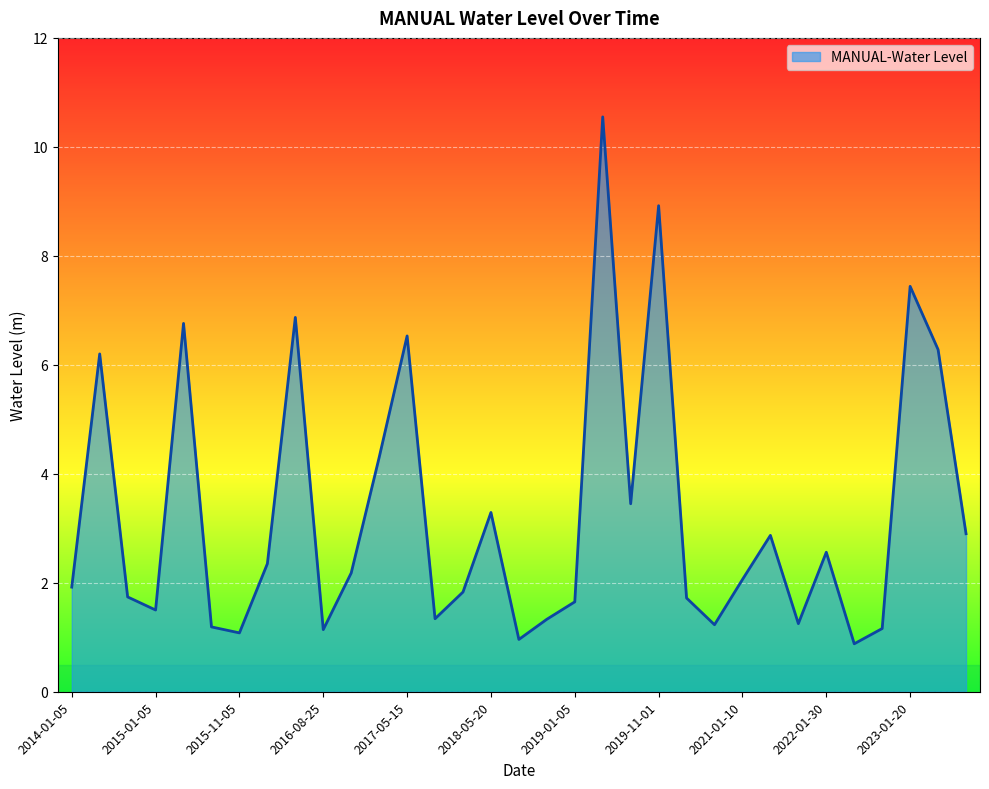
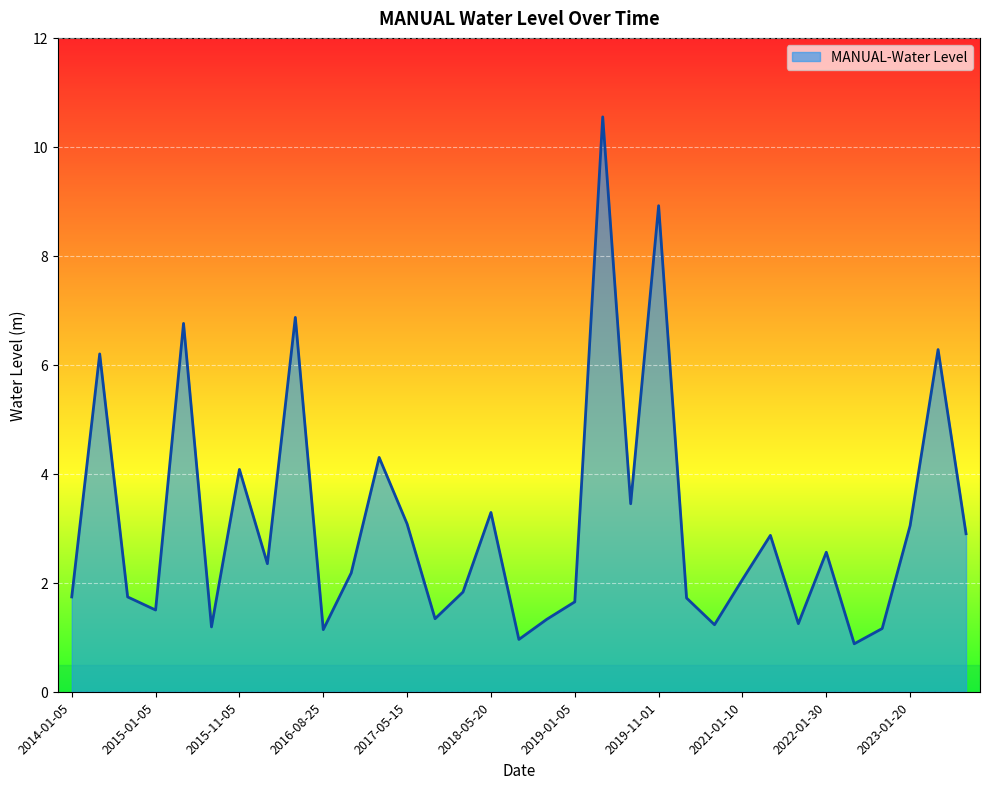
2014-01-05: 1.9 -> 1.7
2015-11-05: 1.1 -> 4.1
2017-05-15: 6.5 -> 3.1
2023-01-20: 7.4 -> 3.1
